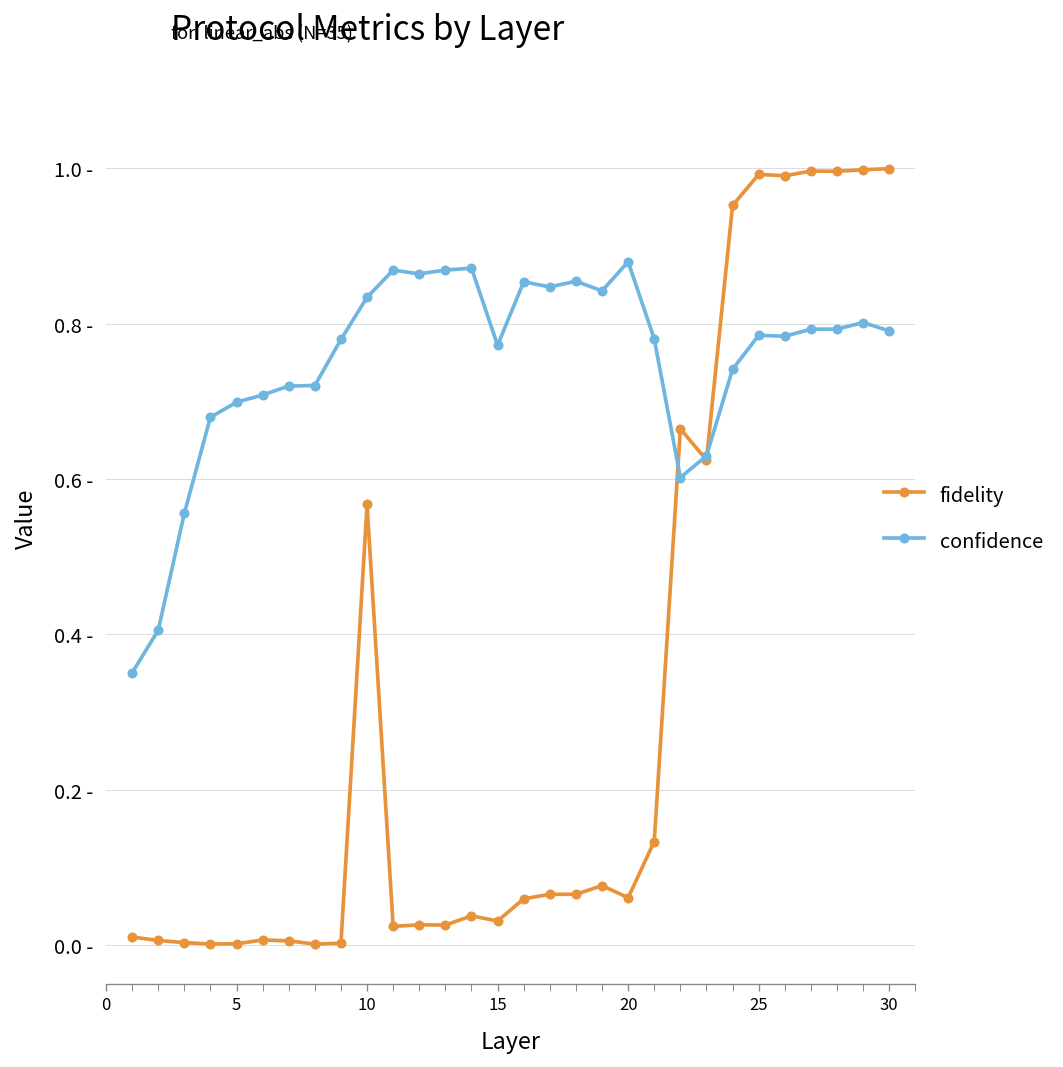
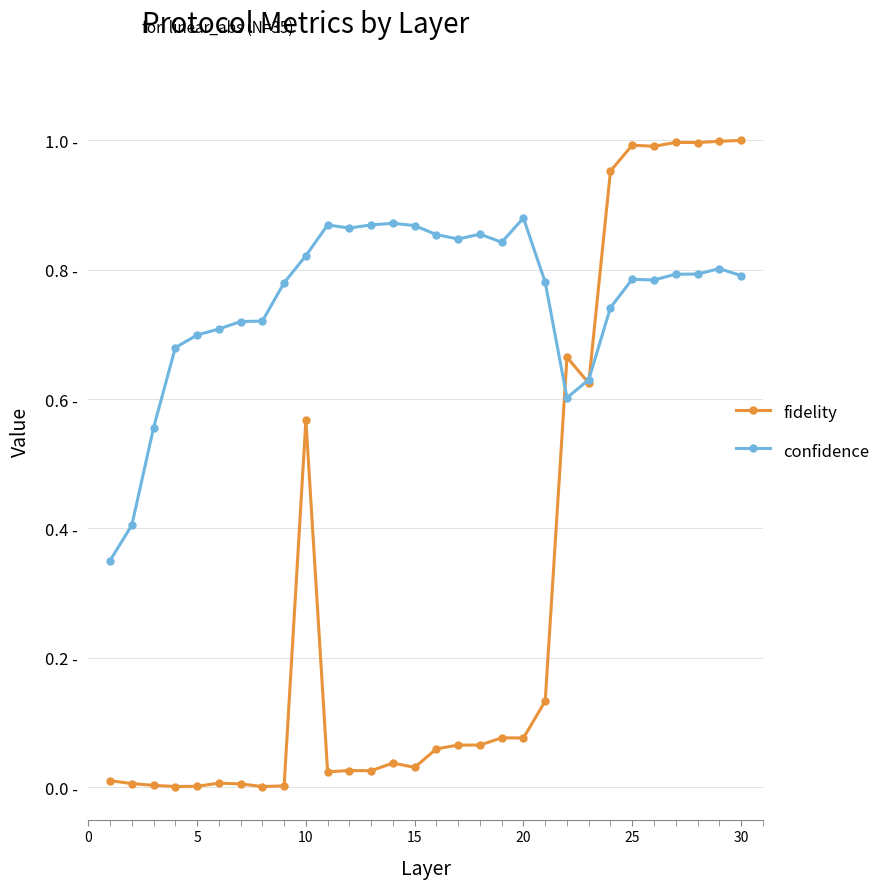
confidence, 10: 0.83 - -> 0.82 -
confidence, 15: 0.77 - -> 0.87 -
fidelity, 20: 0.06 - -> 0.08 -
